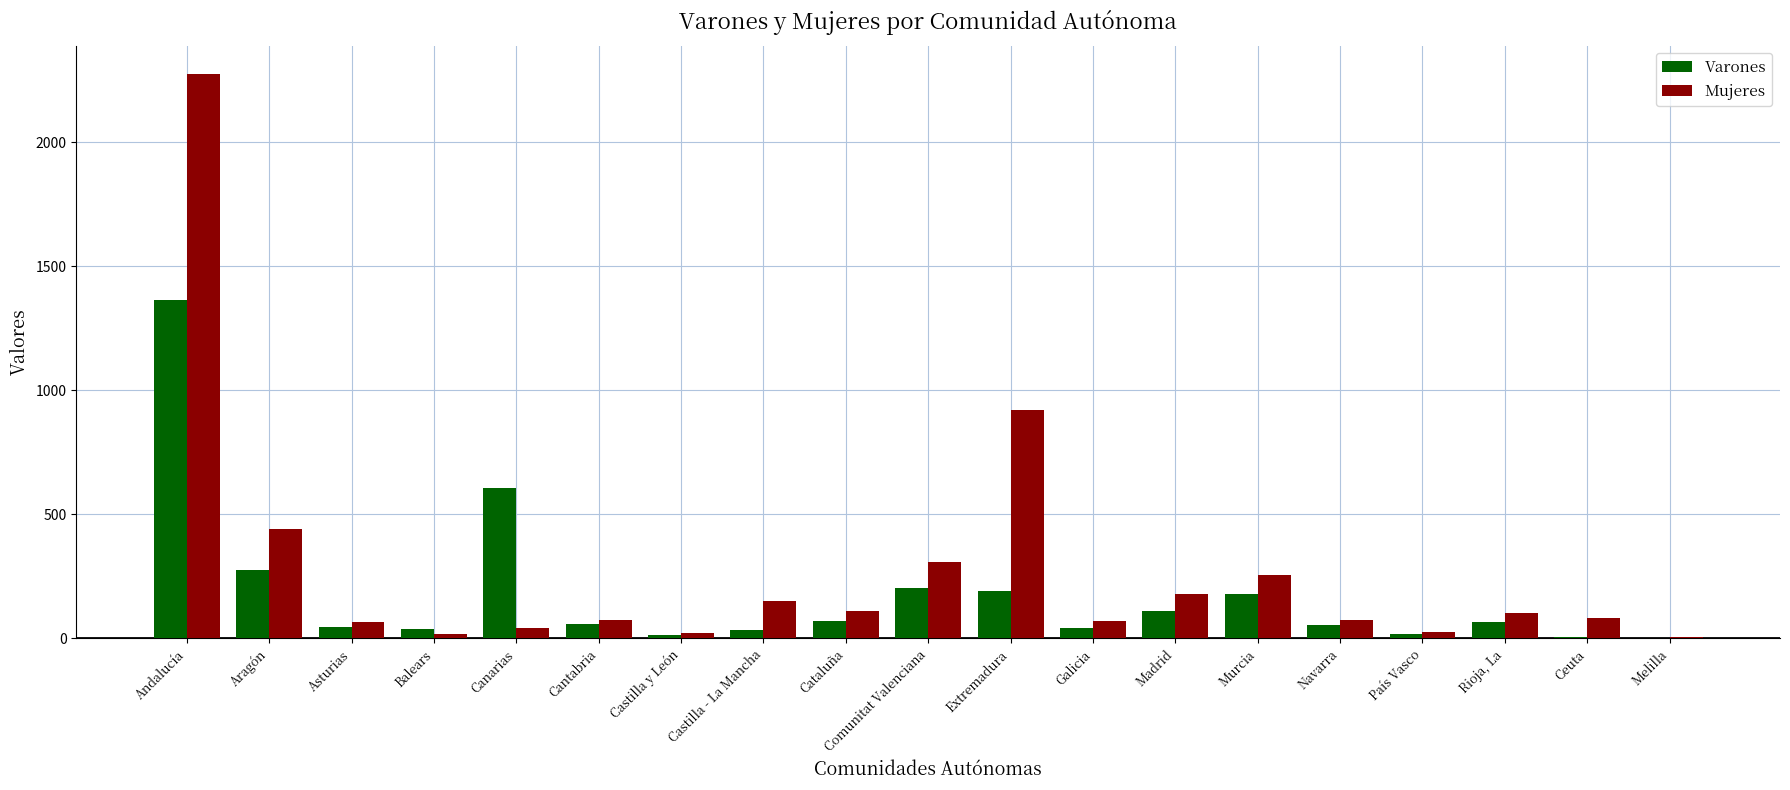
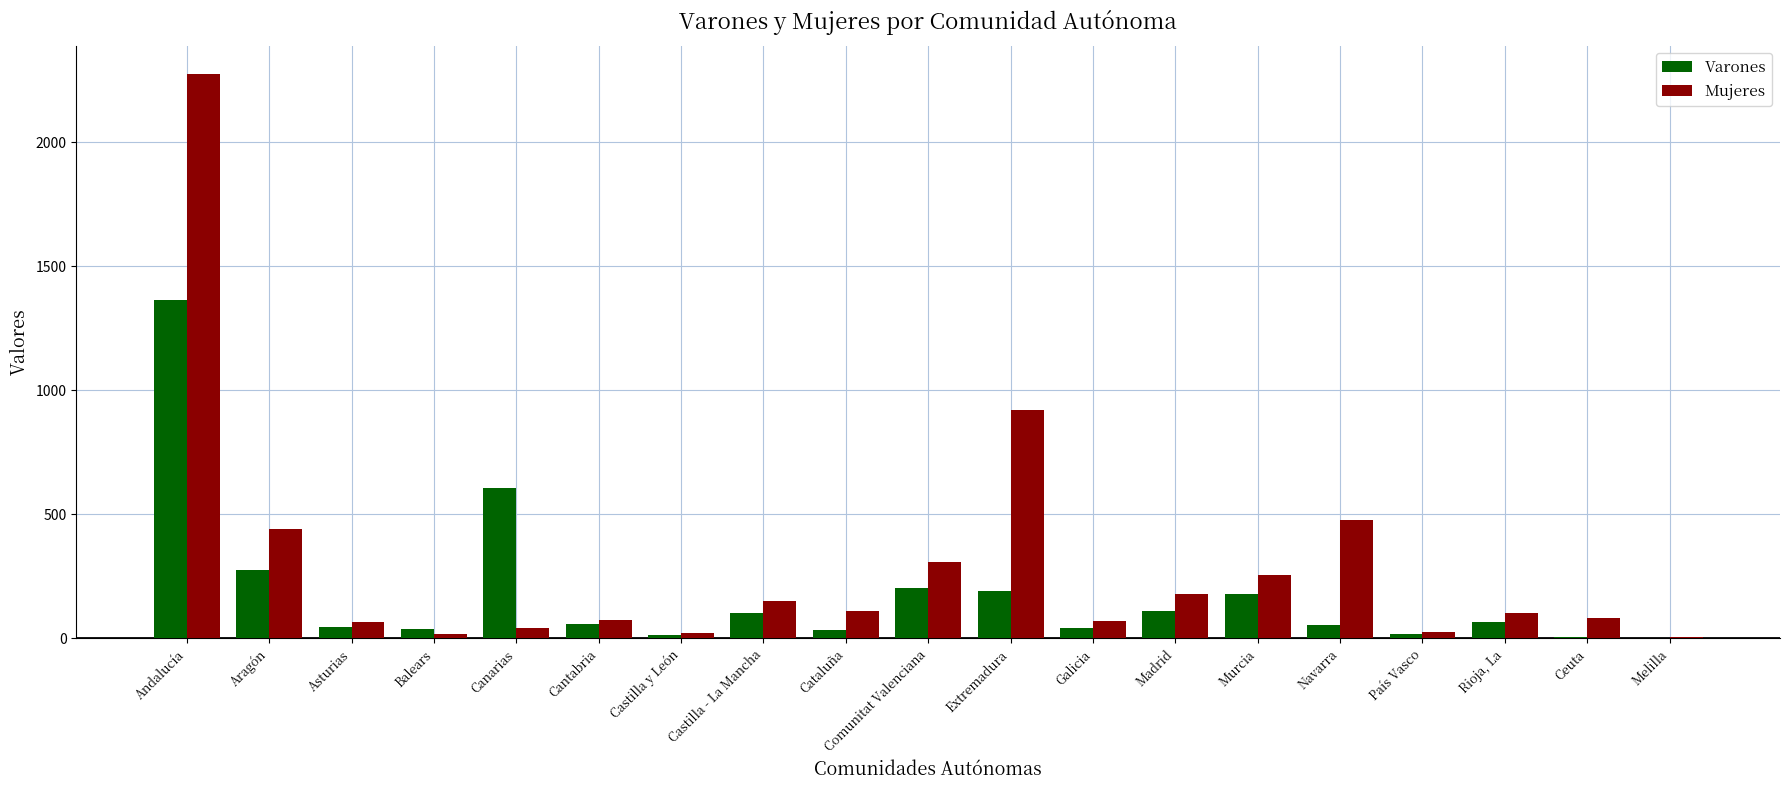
Varones, Castilla - La Mancha: 40 -> 100
Varones, Cataluña: 70 -> 40
Mujeres, Navarra: 70 -> 480
